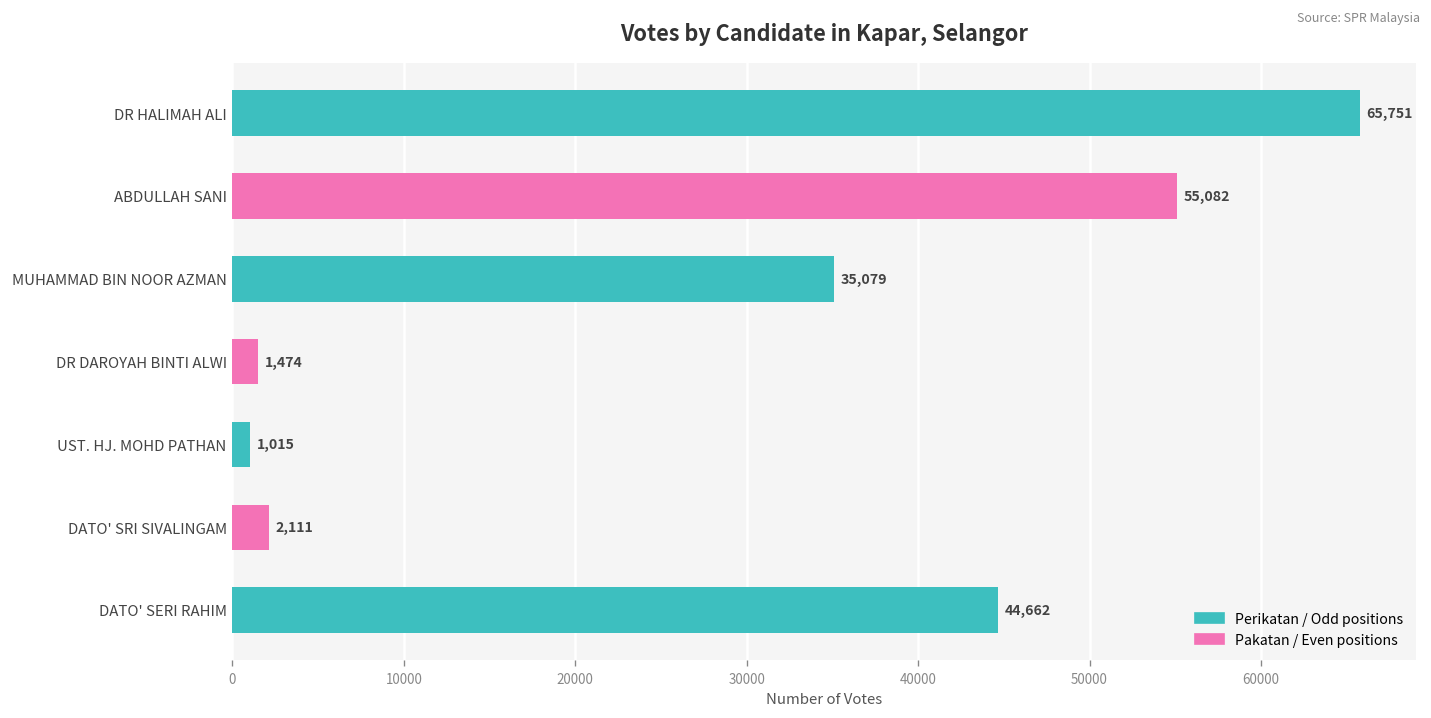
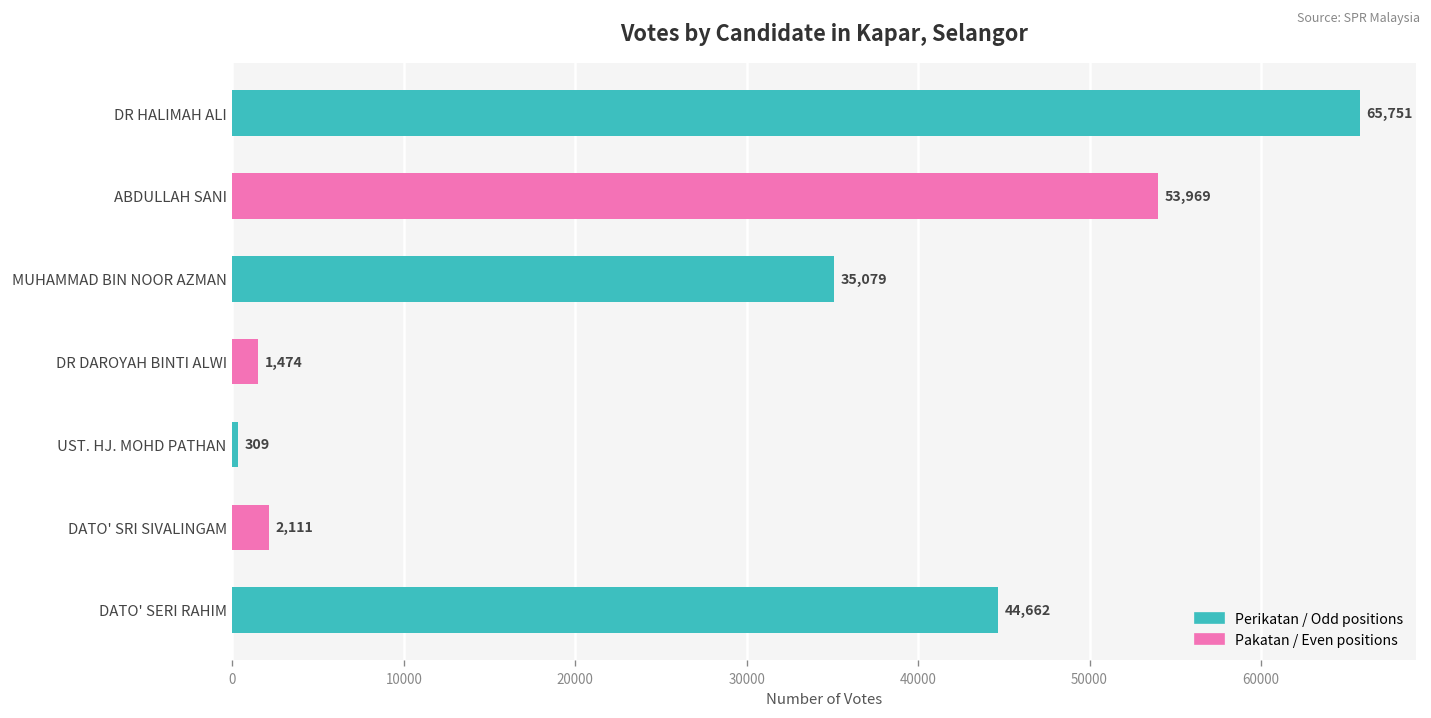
ABDULLAH SANI: 55,082 -> 53,969
UST. HJ. MOHD PATHAN: 1,015 -> 309
